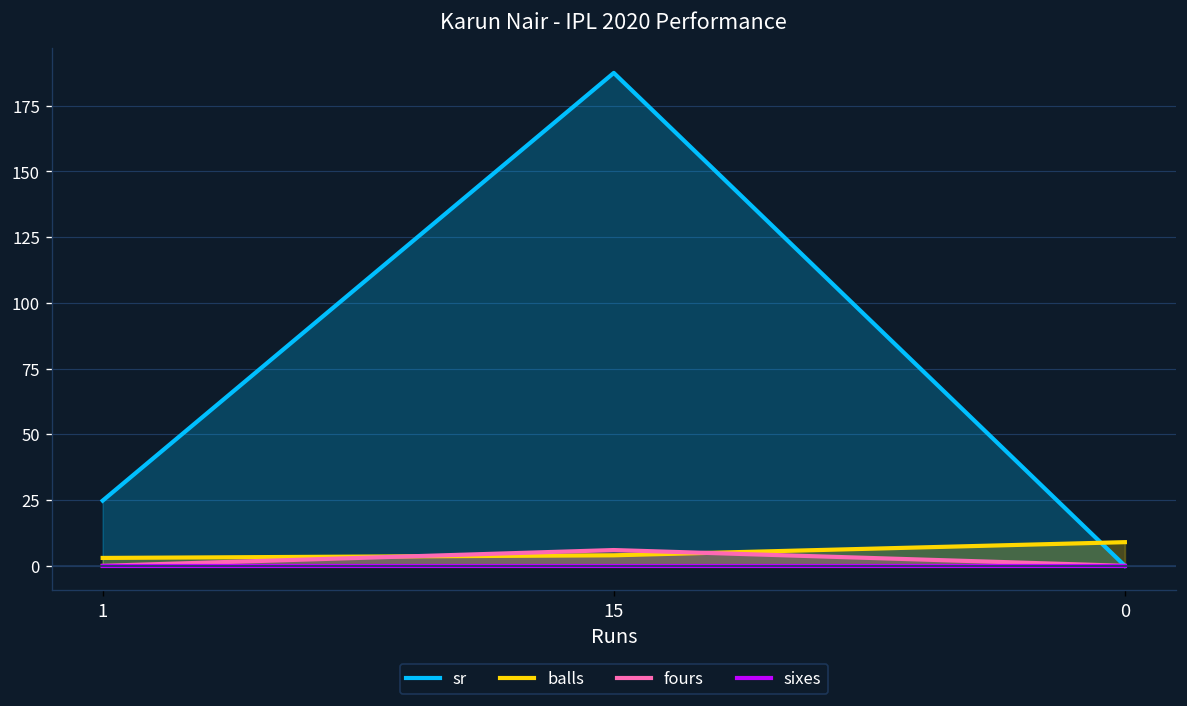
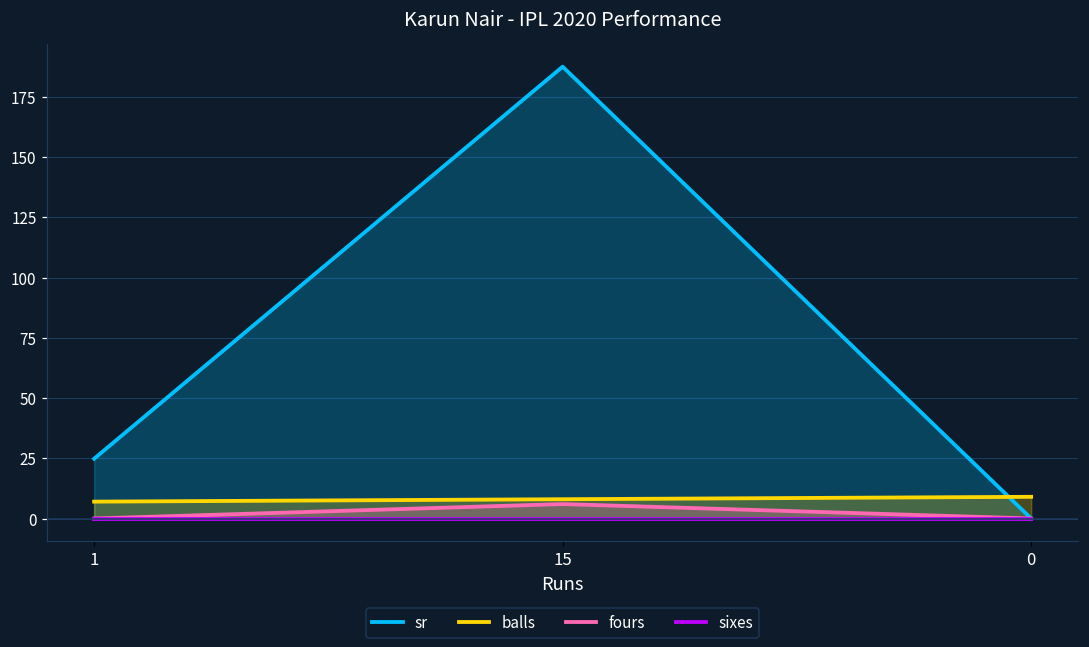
balls, 1: 3 -> 7
balls, 15: 4 -> 8
